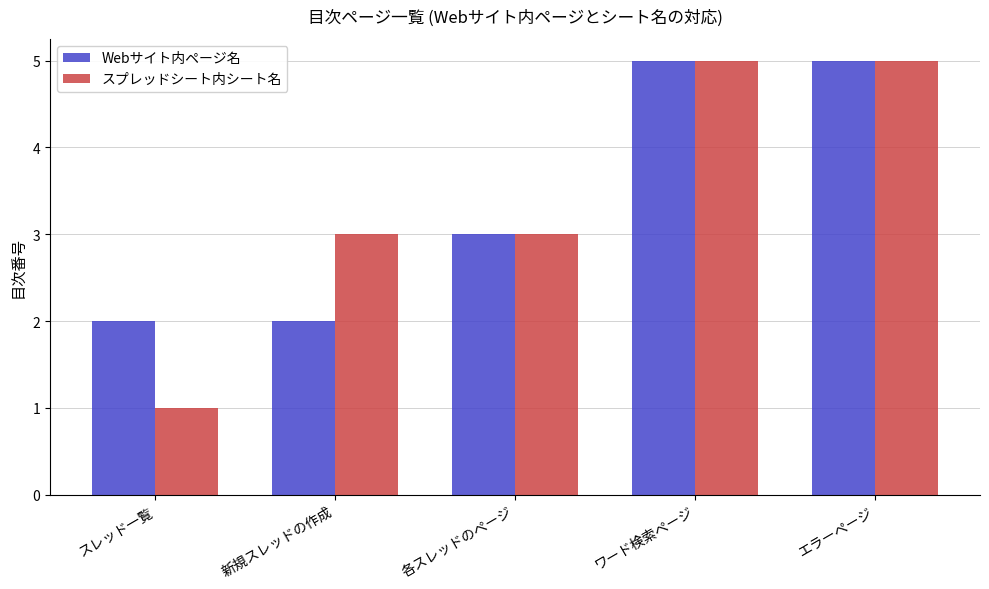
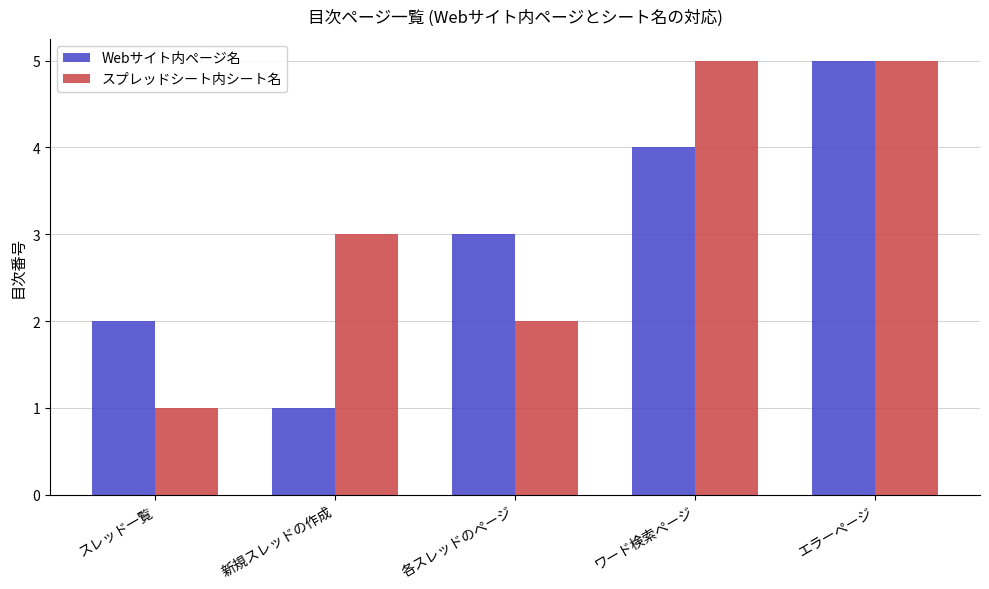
Webサイト内ページ名, 新規スレッドの作成: 2 -> 1
スプレッドシート内シート名, 各スレッドのページ: 3 -> 2
Webサイト内ページ名, ワード検索ページ: 5 -> 4
